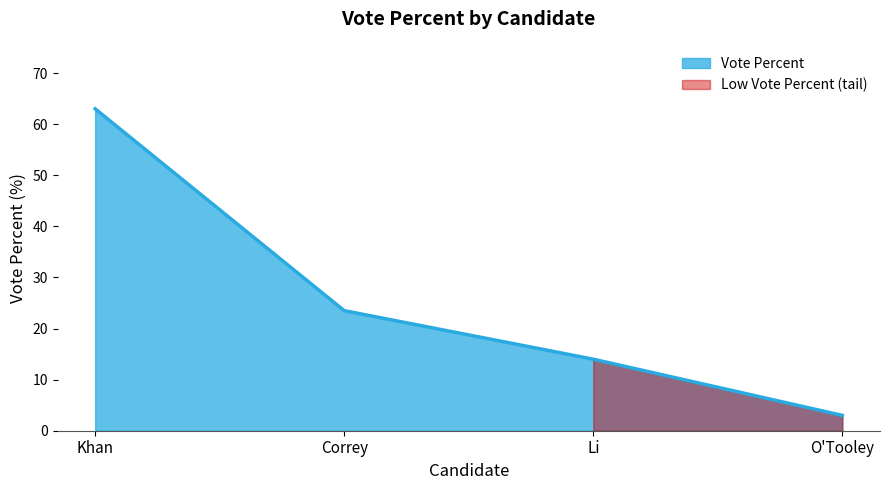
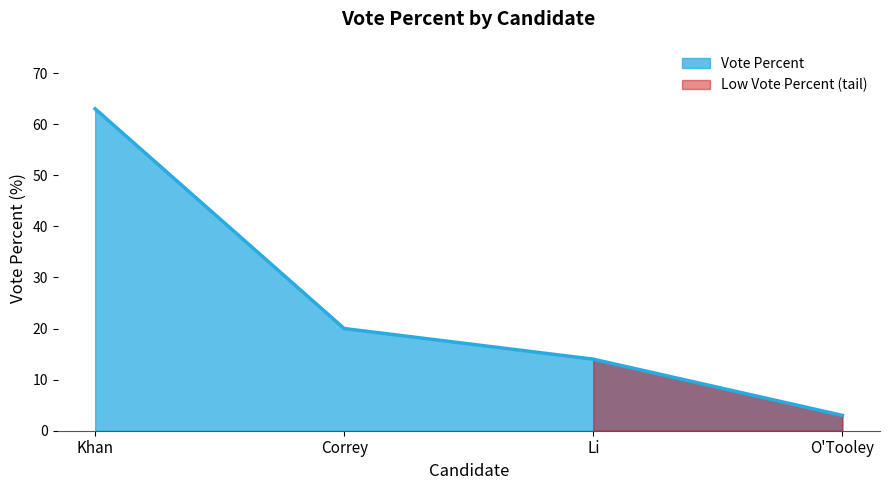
Vote Percent, Correy: 24 -> 20
